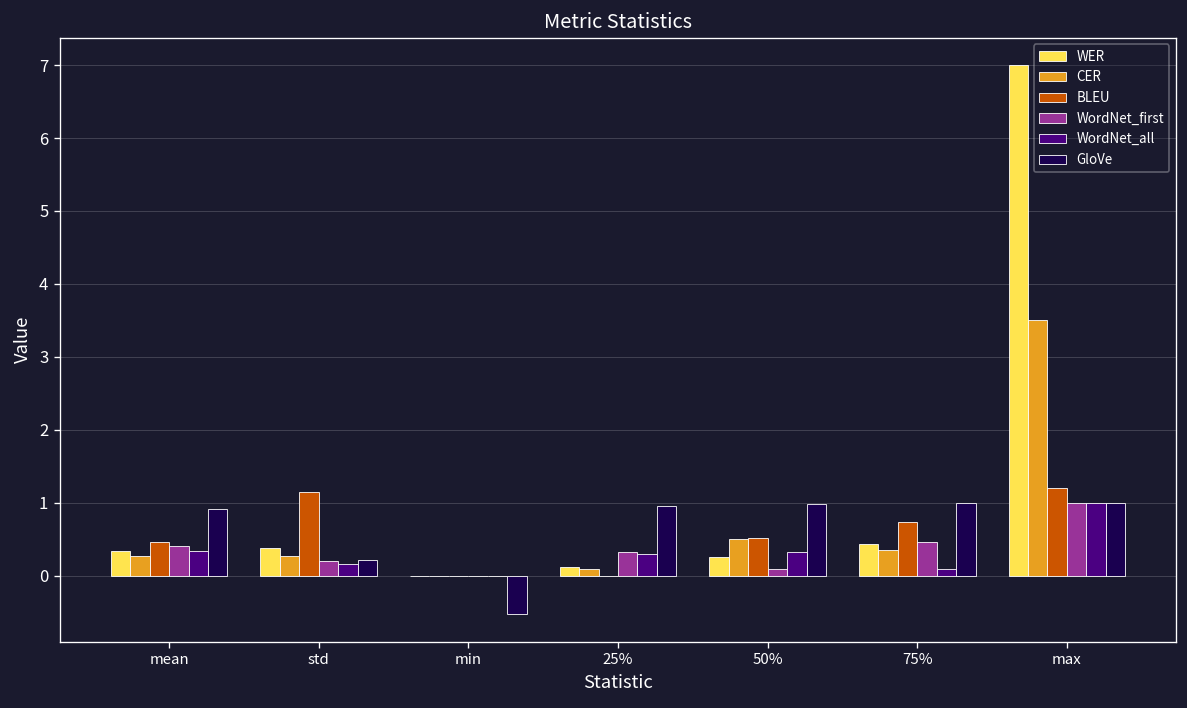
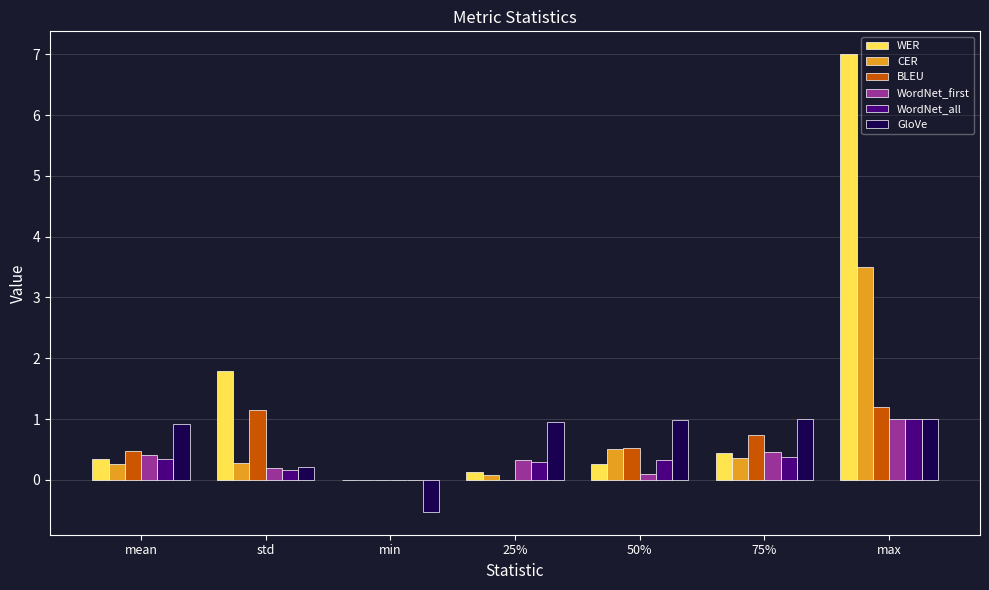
WER, std: 0.4 -> 1.8
WordNet_all, 75%: 0.1 -> 0.4
